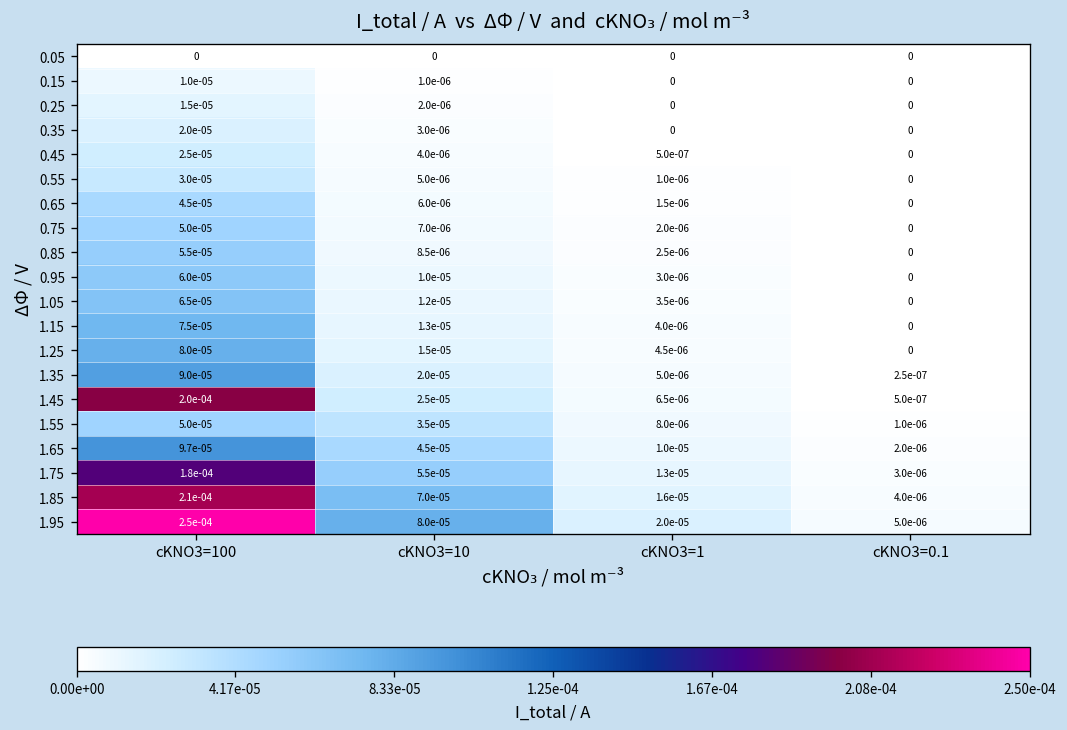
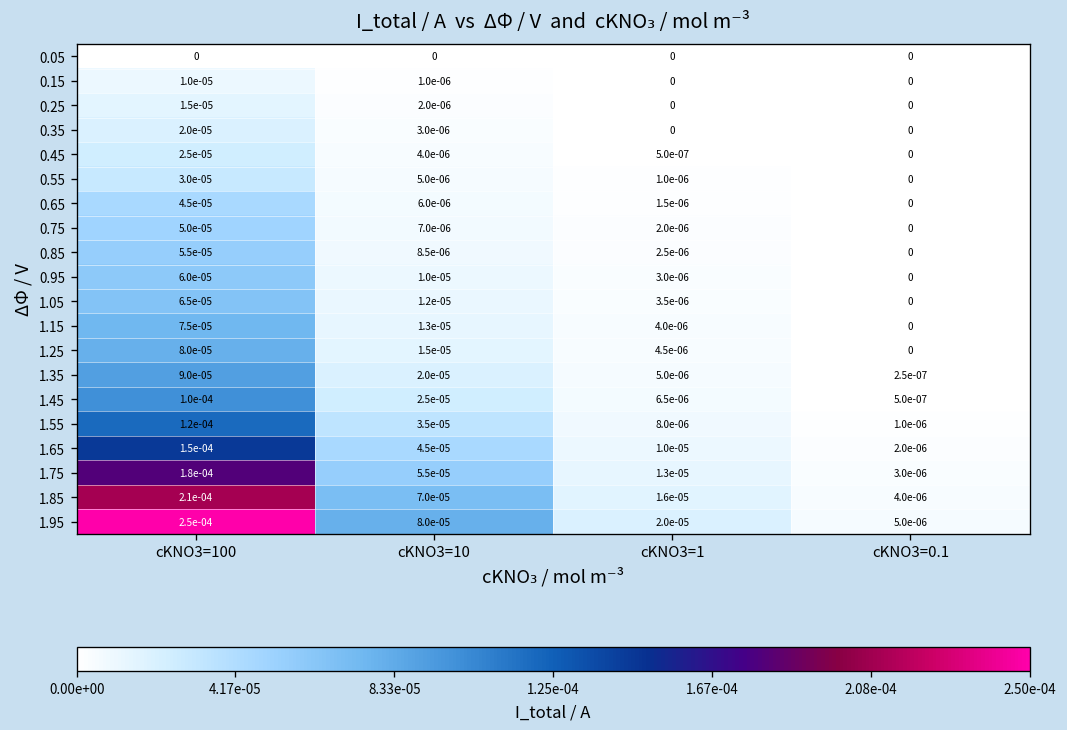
1.45, cKNO3=100: 2.0e-04 -> 1.0e-04
1.55, cKNO3=100: 5.0e-05 -> 1.2e-04
1.65, cKNO3=100: 9.7e-05 -> 1.5e-04
